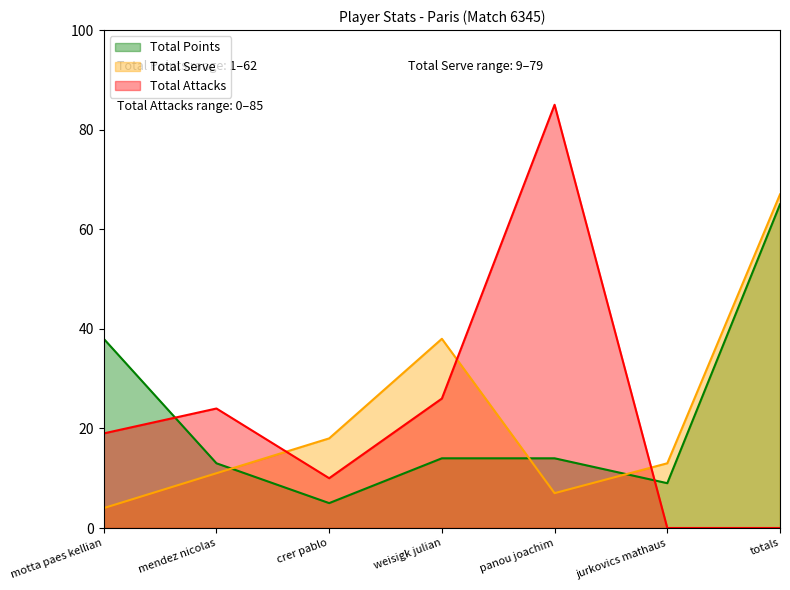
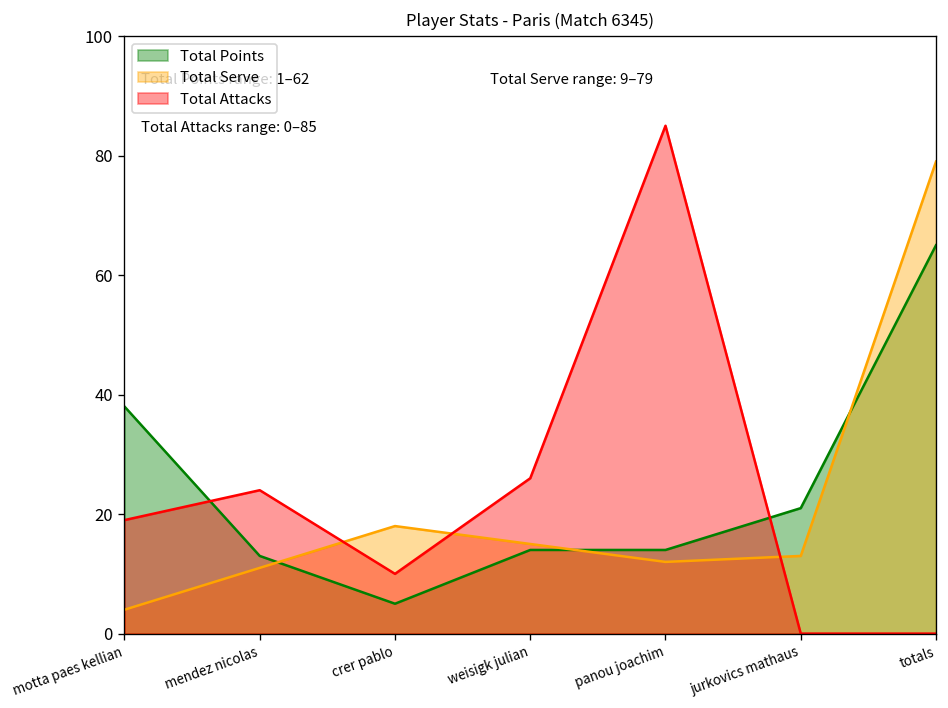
Total Serve, weisigk julian: 38 -> 15
Total Serve, panou joachim: 7 -> 12
Total Points, jurkovics mathaus: 9 -> 21
Total Serve, totals: 67 -> 79
